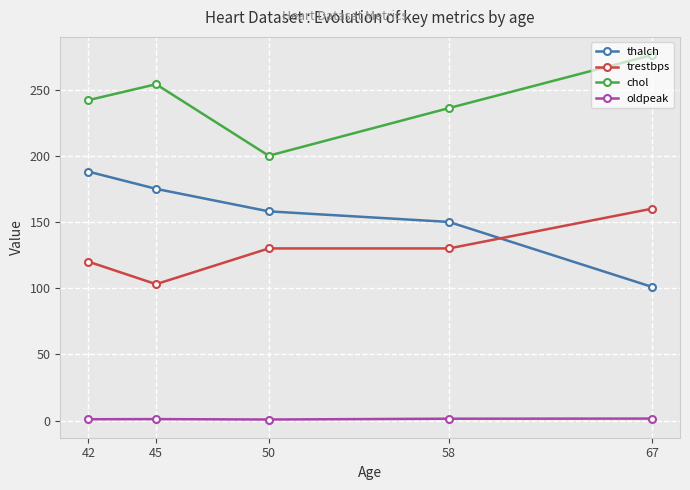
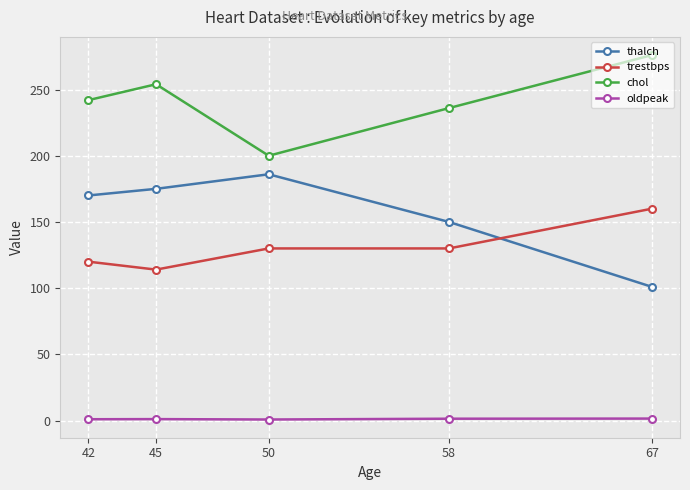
thalch, 42: 188 -> 170
trestbps, 45: 103 -> 114
thalch, 50: 158 -> 186
